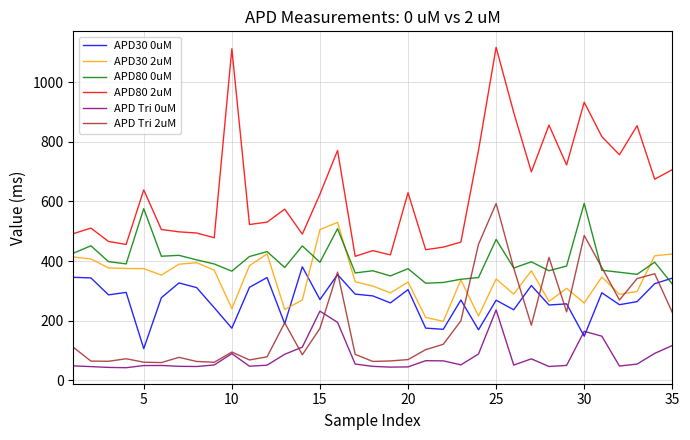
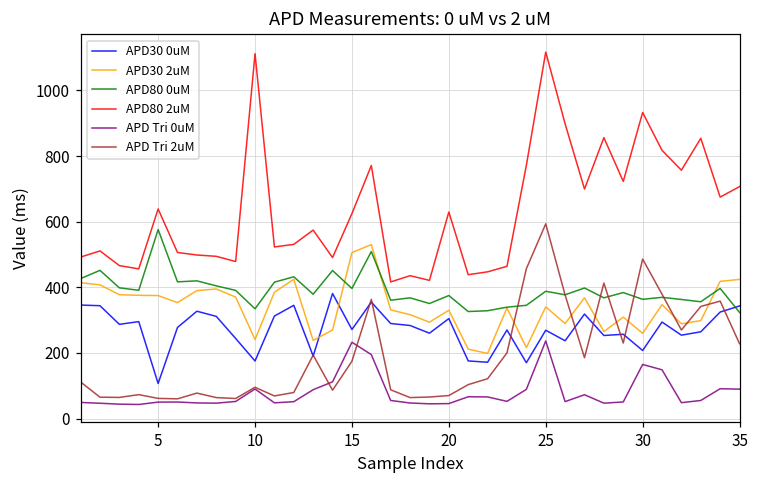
APD80 0uM, 10: 370 -> 330
APD80 0uM, 25: 470 -> 390
APD30 0uM, 30: 150 -> 210
APD80 0uM, 30: 590 -> 360
APD Tri 0uM, 35: 120 -> 90
